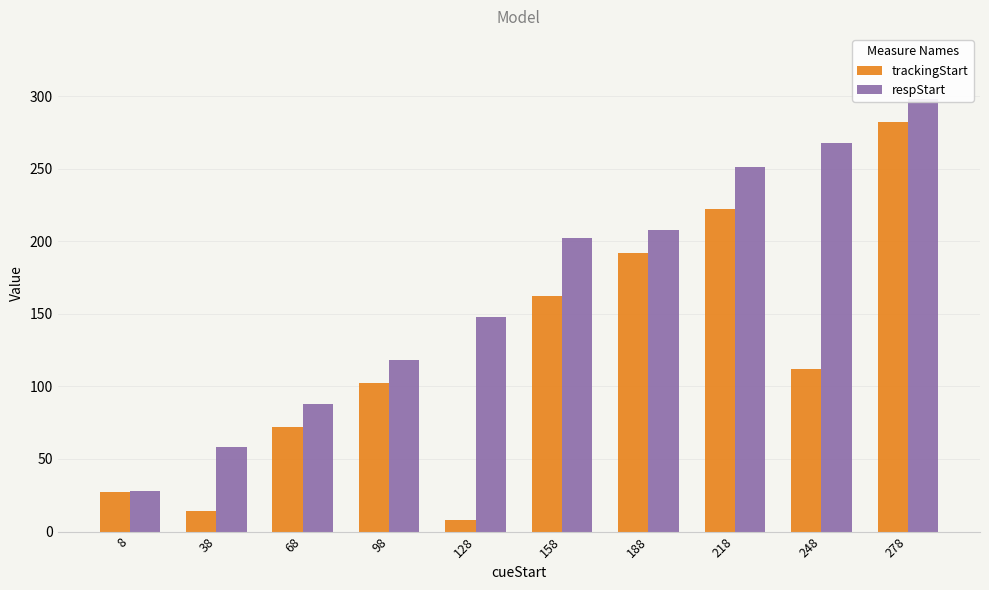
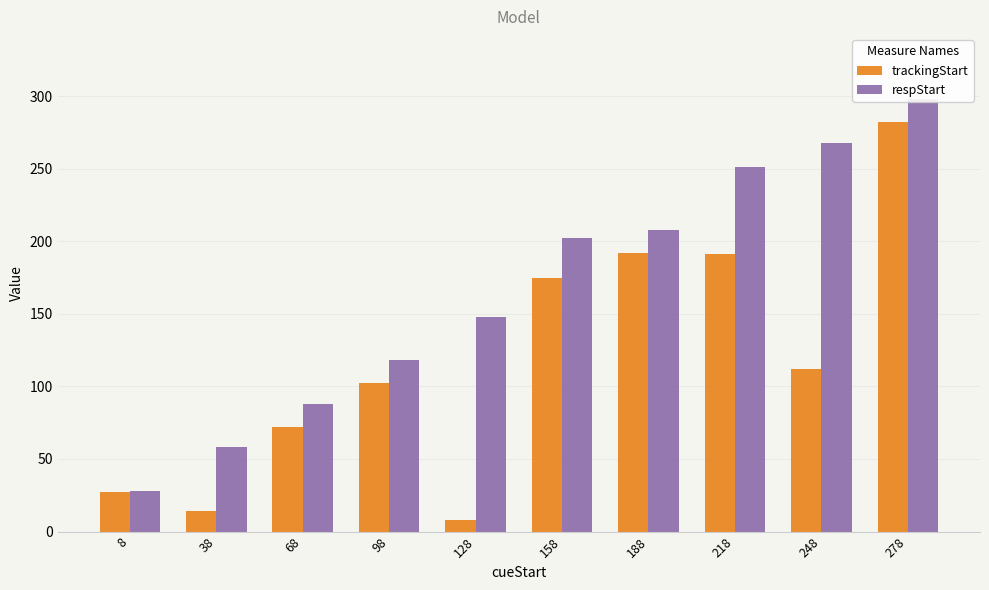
trackingStart, 158: 162 -> 175
trackingStart, 218: 222 -> 191
